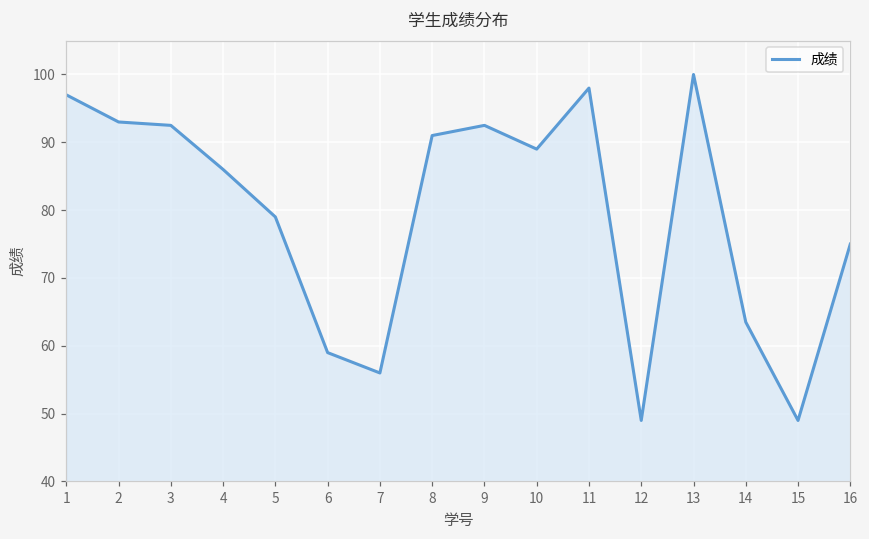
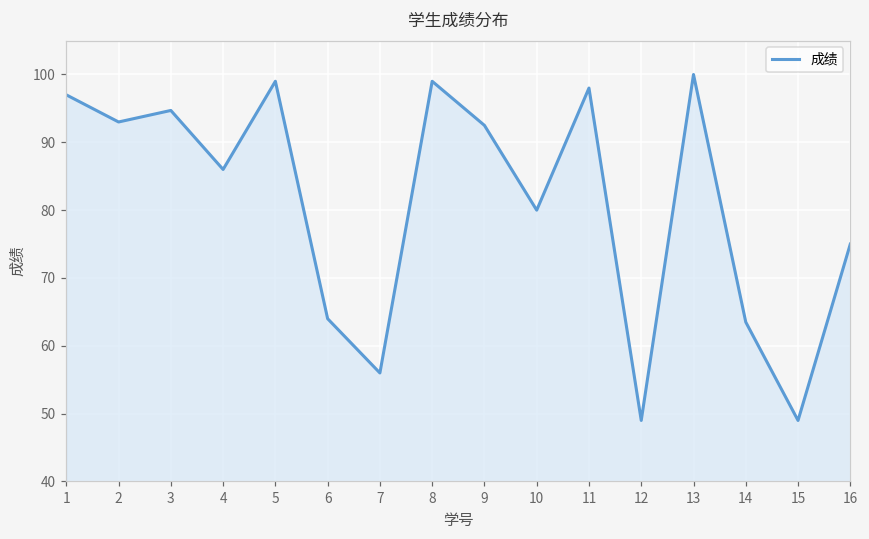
3: 93 -> 95
5: 79 -> 99
6: 59 -> 64
8: 91 -> 99
10: 89 -> 80
